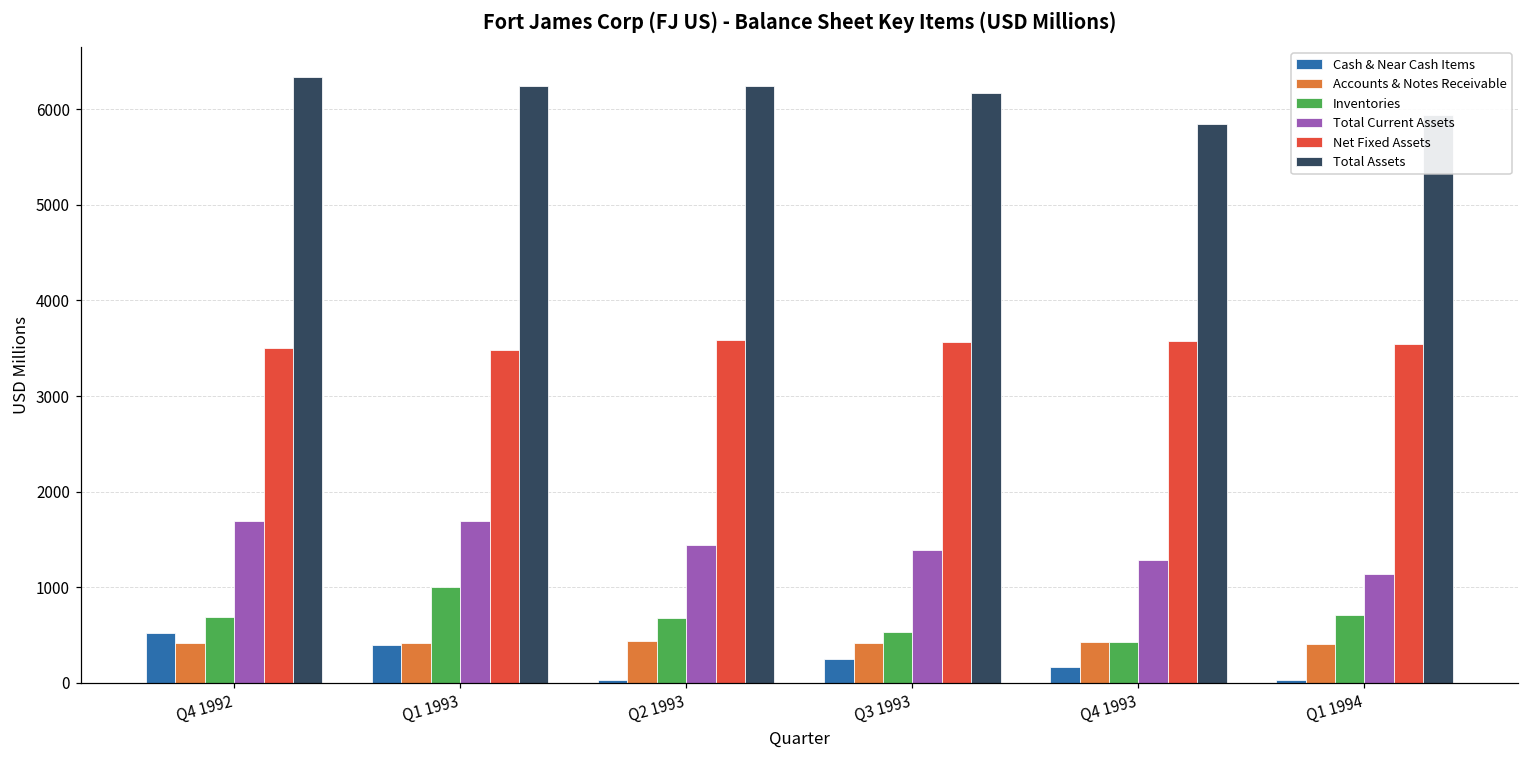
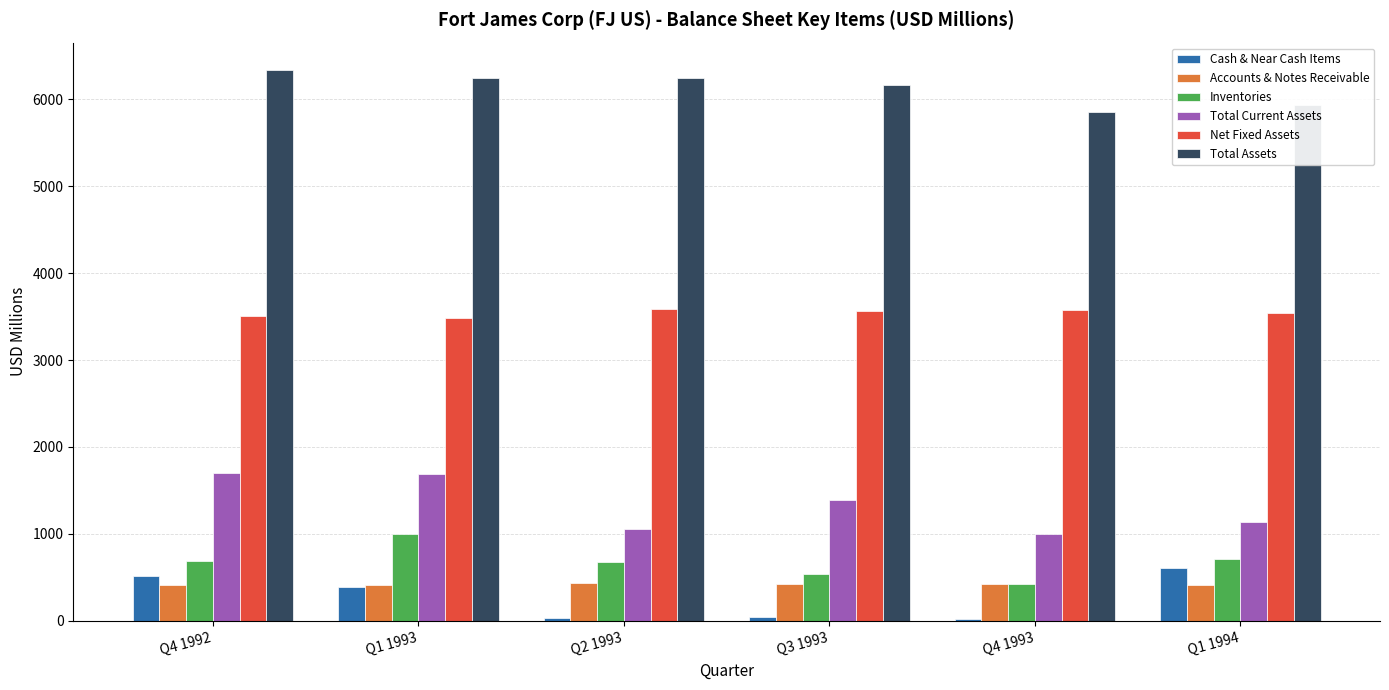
Total Current Assets, Q2 1993: 1400 -> 1100
Cash & Near Cash Items, Q3 1993: 300 -> 0
Cash & Near Cash Items, Q4 1993: 200 -> 0
Total Current Assets, Q4 1993: 1300 -> 1000
Cash & Near Cash Items, Q1 1994: 0 -> 600
